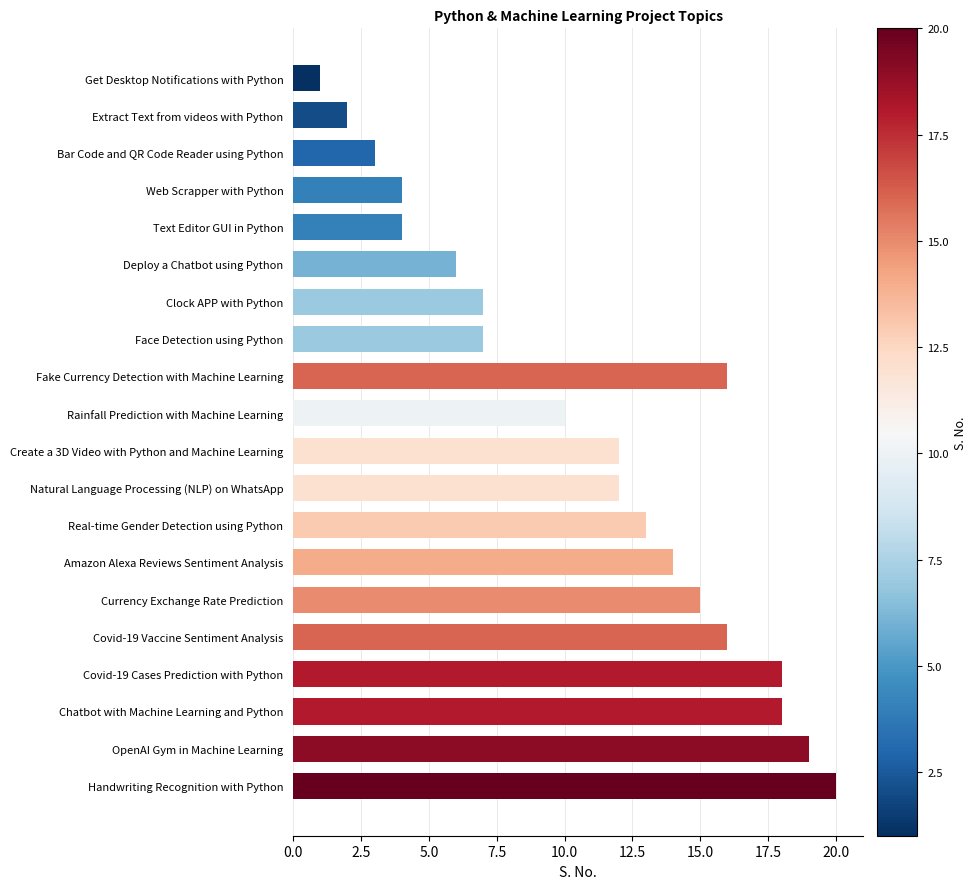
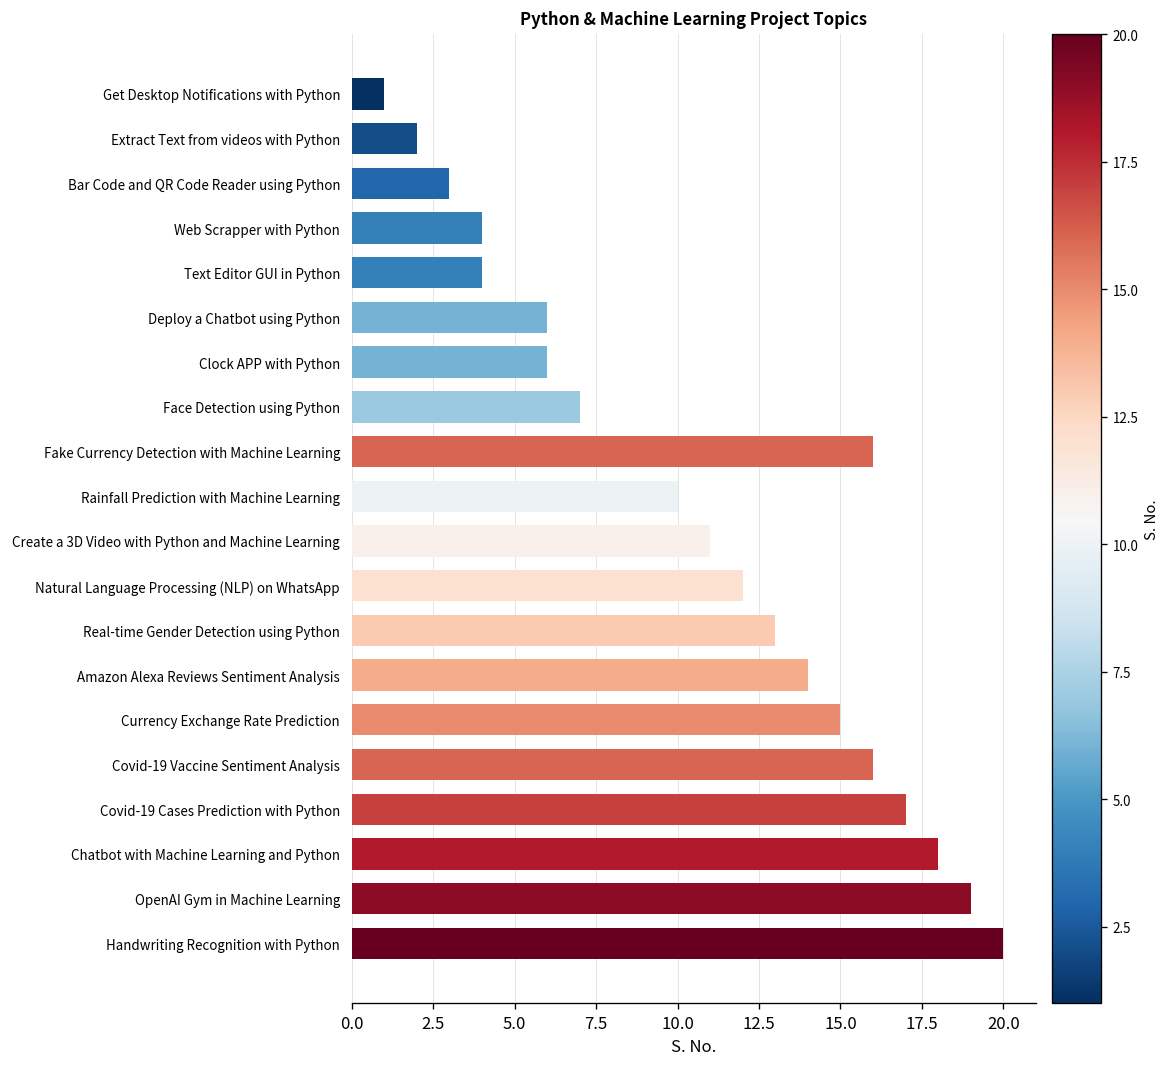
Clock APP with Python: 7 -> 6
Create a 3D Video with Python and Machine Learning: 12 -> 11
Covid-19 Cases Prediction with Python: 18 -> 17
